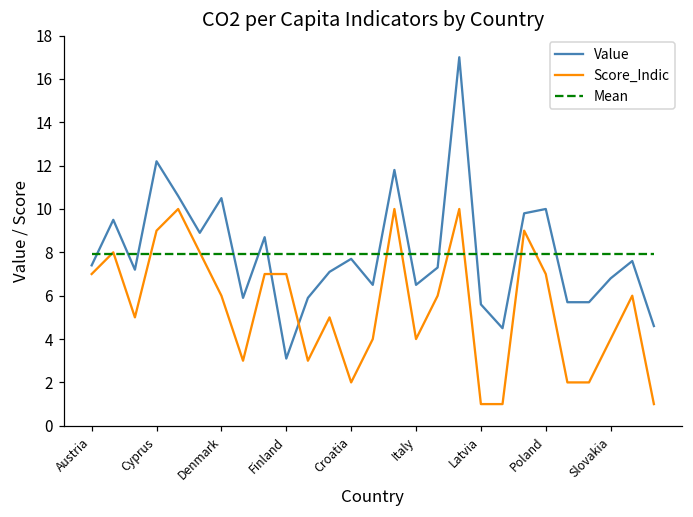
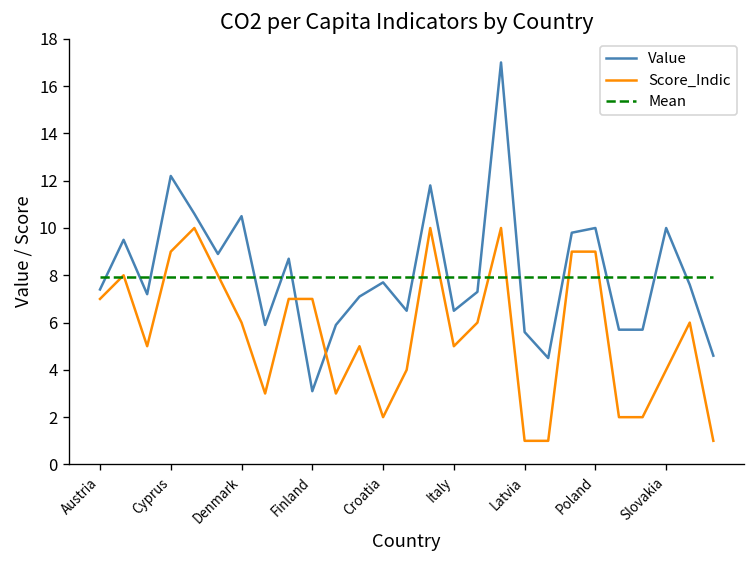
Score_Indic, Italy: 4 -> 5
Score_Indic, Poland: 7 -> 9
Value, Slovakia: 6.8 -> 10.0
